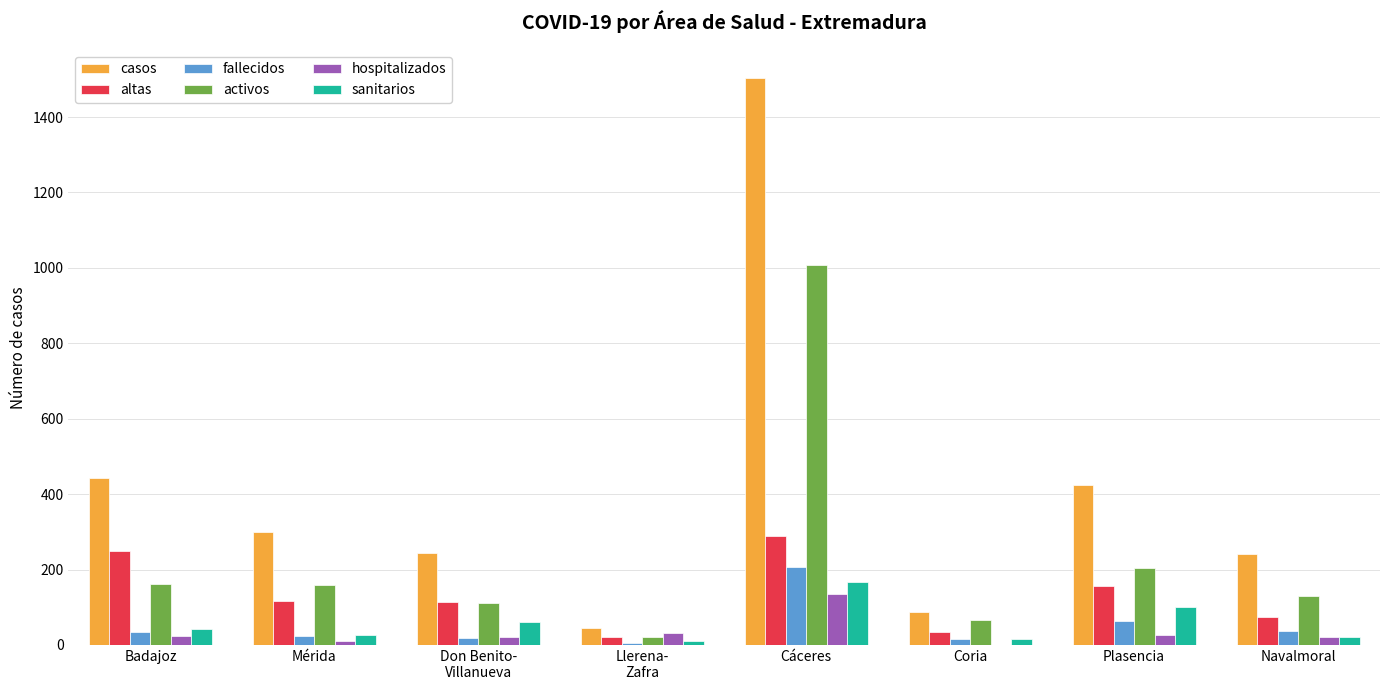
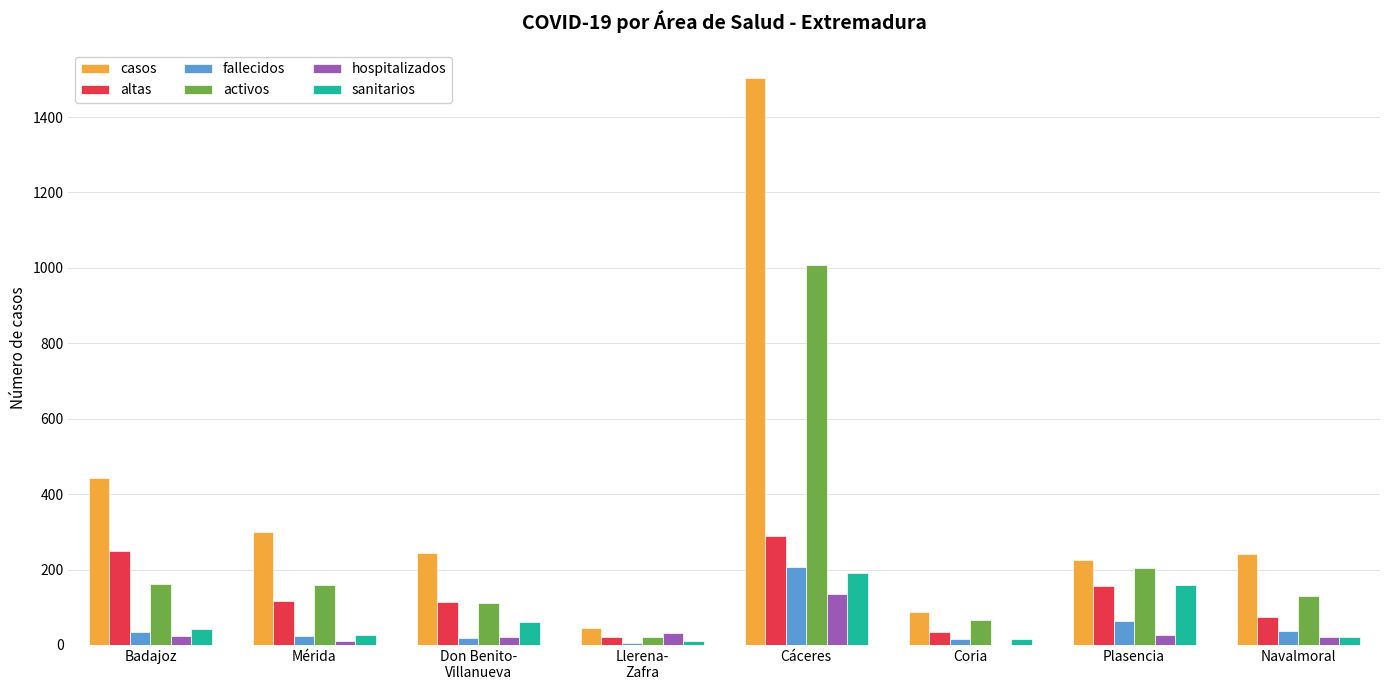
sanitarios, Cáceres: 170 -> 190
casos, Plasencia: 420 -> 230
sanitarios, Plasencia: 100 -> 160
